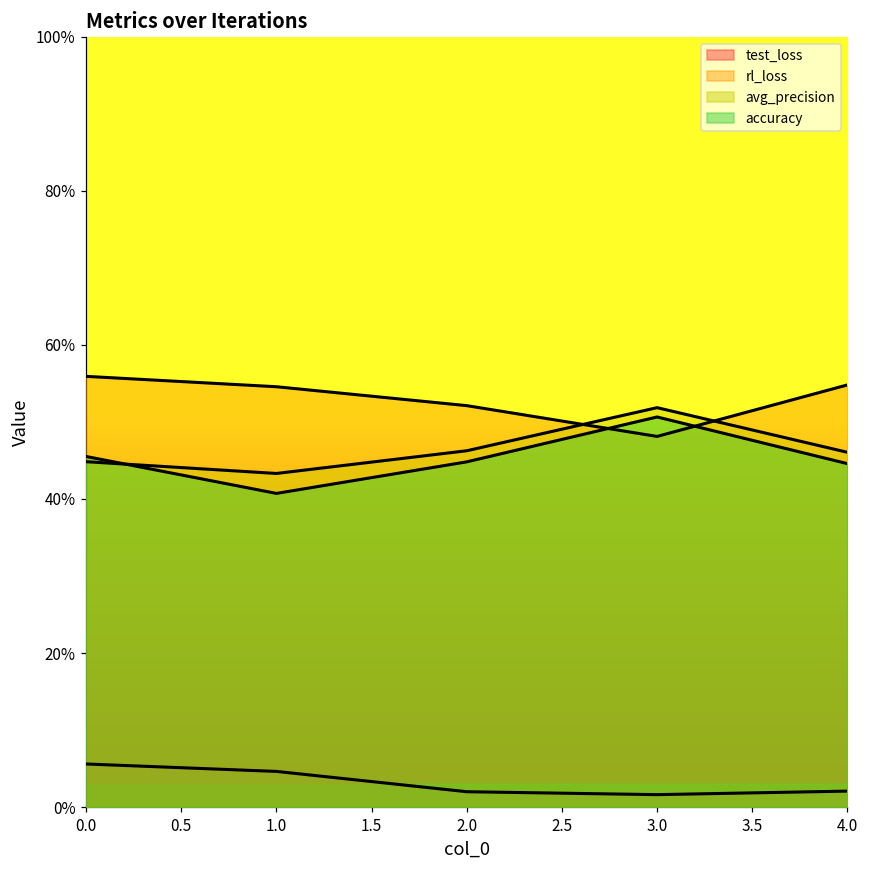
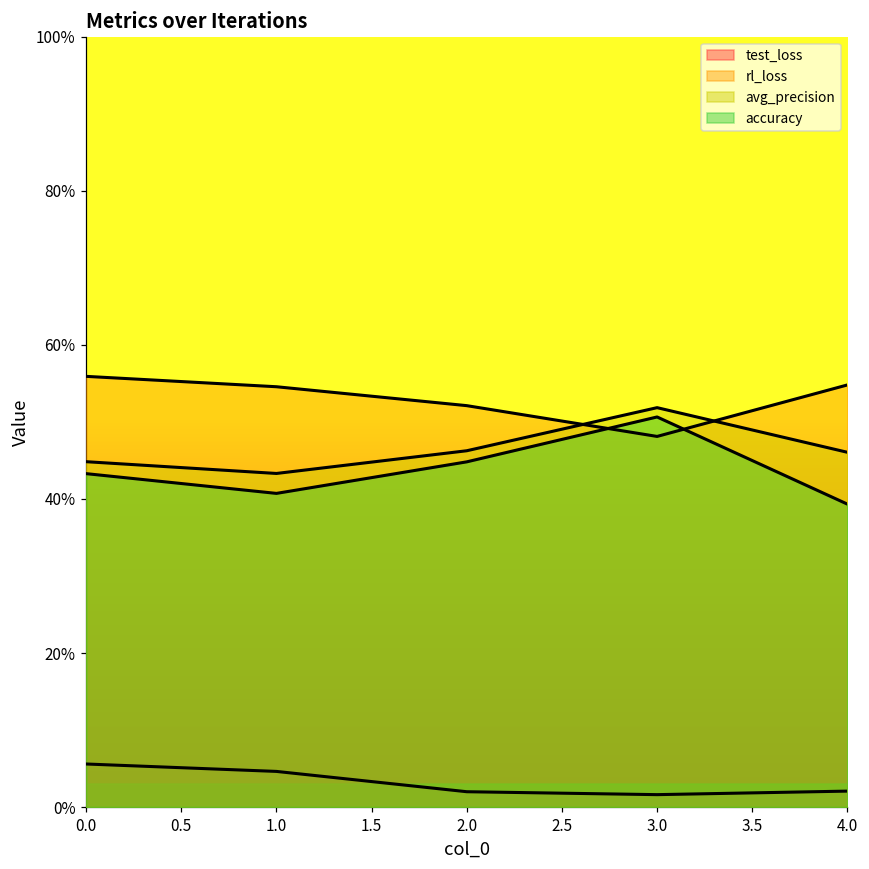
accuracy, 0.0: 46% -> 43%
accuracy, 4.0: 45% -> 39%
